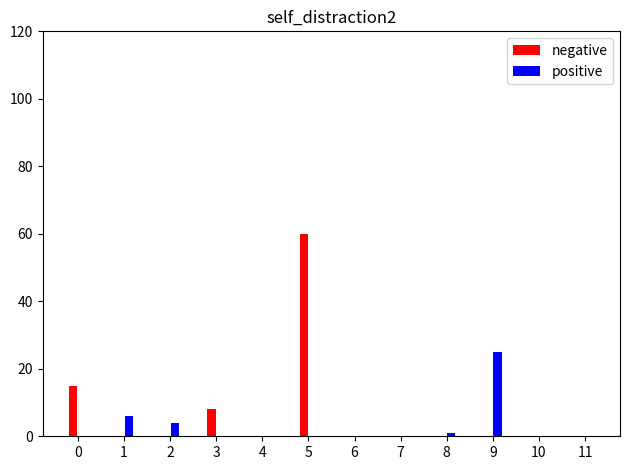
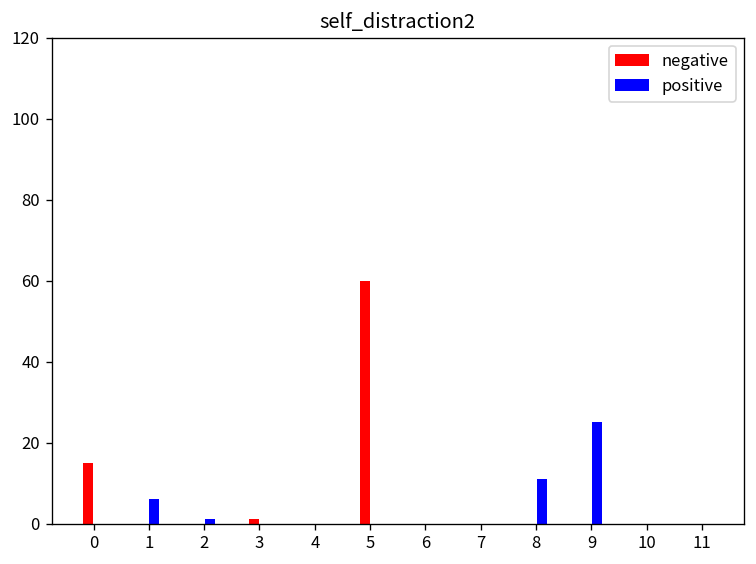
positive, 2: 4 -> 1
negative, 3: 8 -> 1
positive, 8: 1 -> 11
